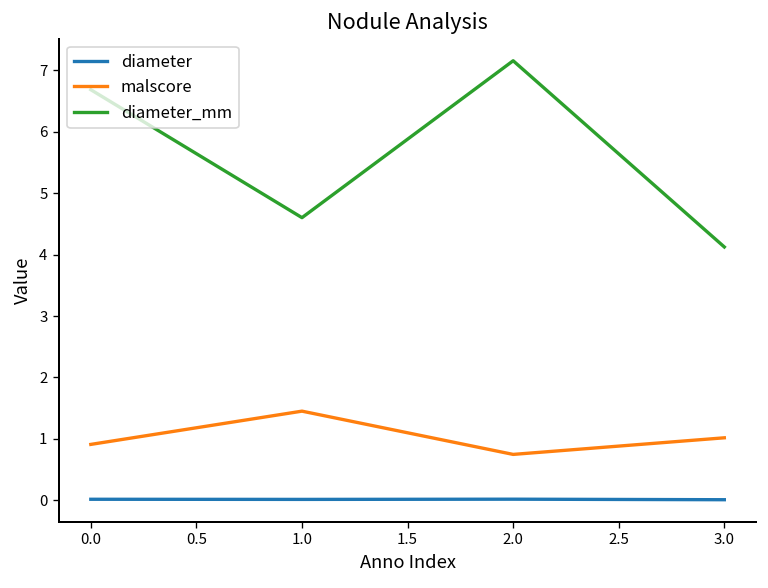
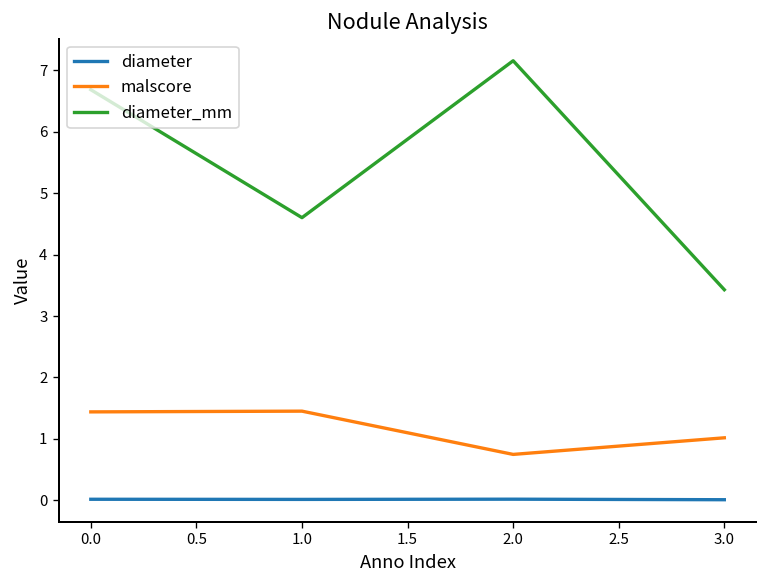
malscore, 0.0: 0.9 -> 1.4
diameter_mm, 3.0: 4.1 -> 3.4
